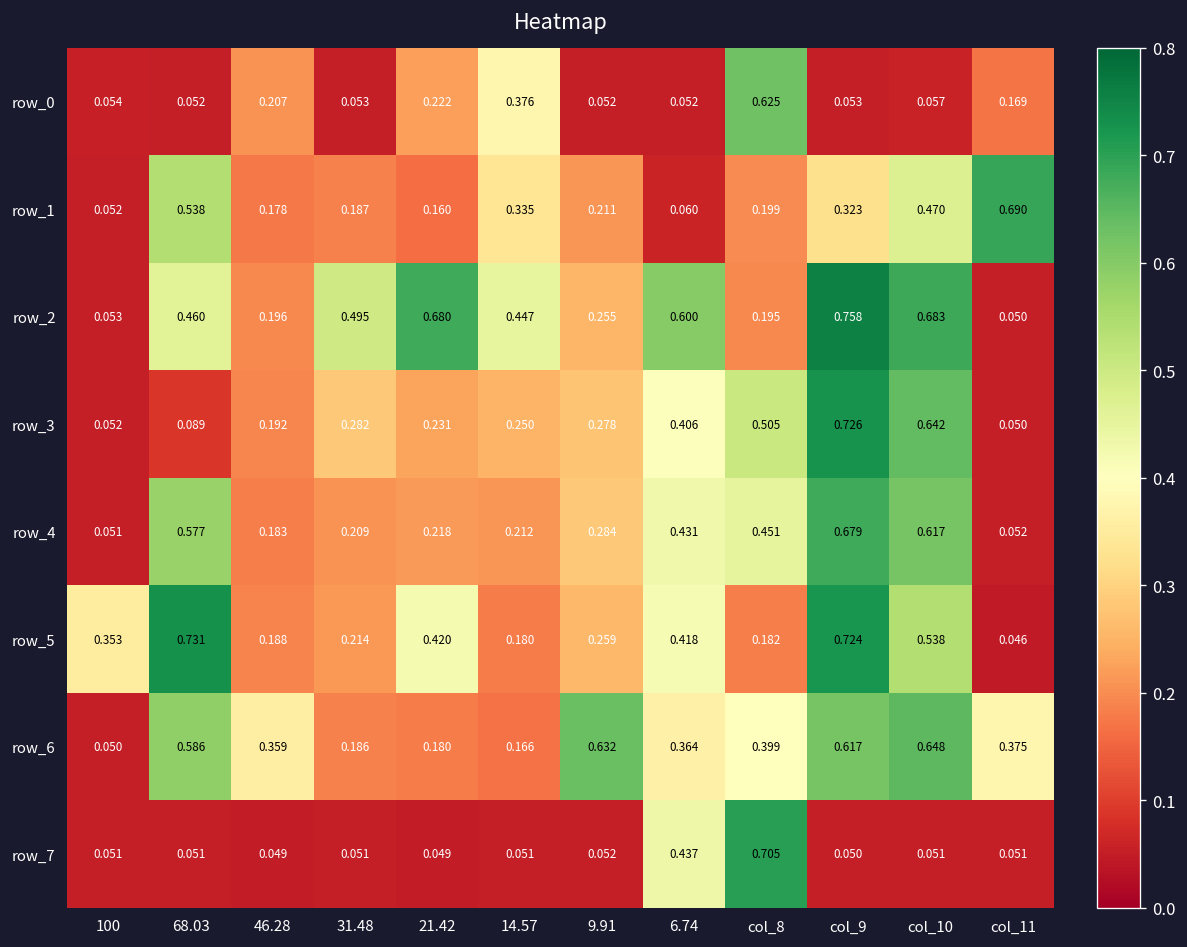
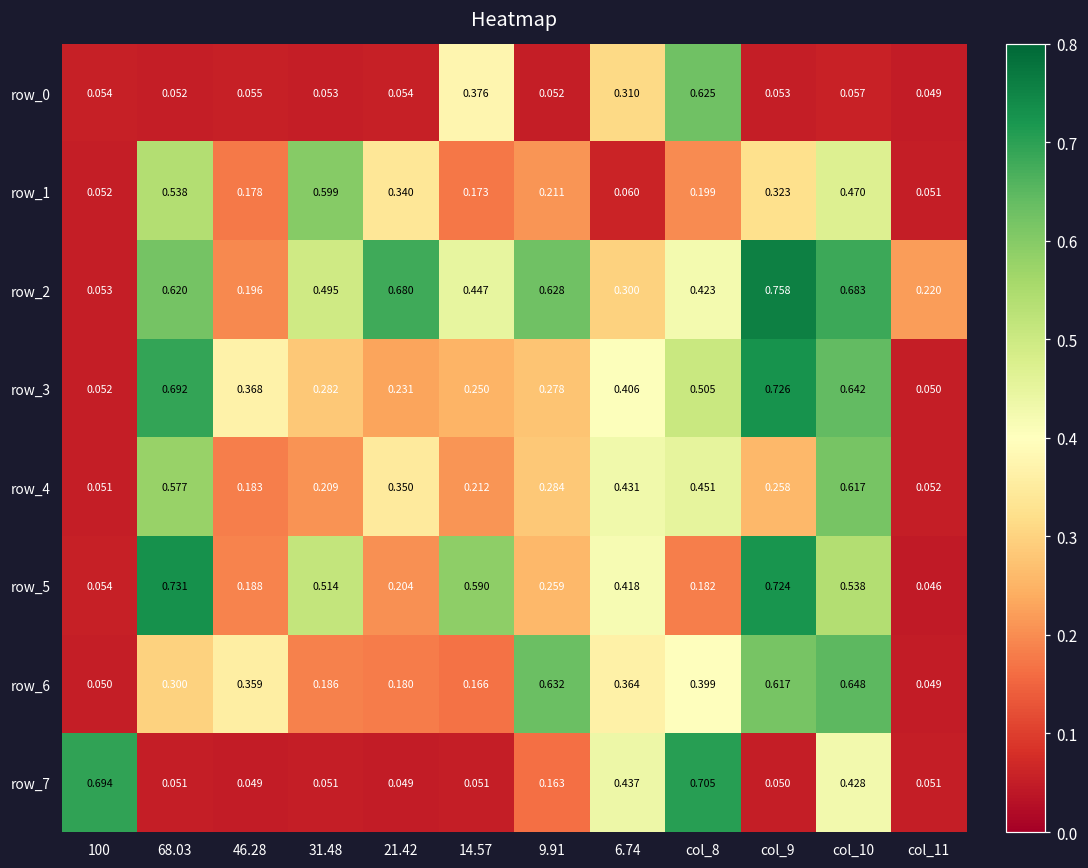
row_0, 46.28: 0.207 -> 0.055
row_0, 21.42: 0.222 -> 0.054
row_0, 6.74: 0.052 -> 0.310
row_0, col_11: 0.169 -> 0.049
row_1, 31.48: 0.187 -> 0.599
row_1, 21.42: 0.160 -> 0.340
row_1, 14.57: 0.335 -> 0.173
row_1, col_11: 0.690 -> 0.051
row_2, 68.03: 0.460 -> 0.620
row_2, 9.91: 0.255 -> 0.628
row_2, 6.74: 0.600 -> 0.300
row_2, col_8: 0.195 -> 0.423
row_2, col_11: 0.050 -> 0.220
row_3, 68.03: 0.089 -> 0.692
row_3, 46.28: 0.192 -> 0.368
row_4, 21.42: 0.218 -> 0.350
row_4, col_9: 0.679 -> 0.258
row_5, 100: 0.353 -> 0.054
row_5, 31.48: 0.214 -> 0.514
row_5, 21.42: 0.420 -> 0.204
row_5, 14.57: 0.180 -> 0.590
row_6, 68.03: 0.586 -> 0.300
row_6, col_11: 0.375 -> 0.049
row_7, 100: 0.051 -> 0.694
row_7, 9.91: 0.052 -> 0.163
row_7, col_10: 0.051 -> 0.428
